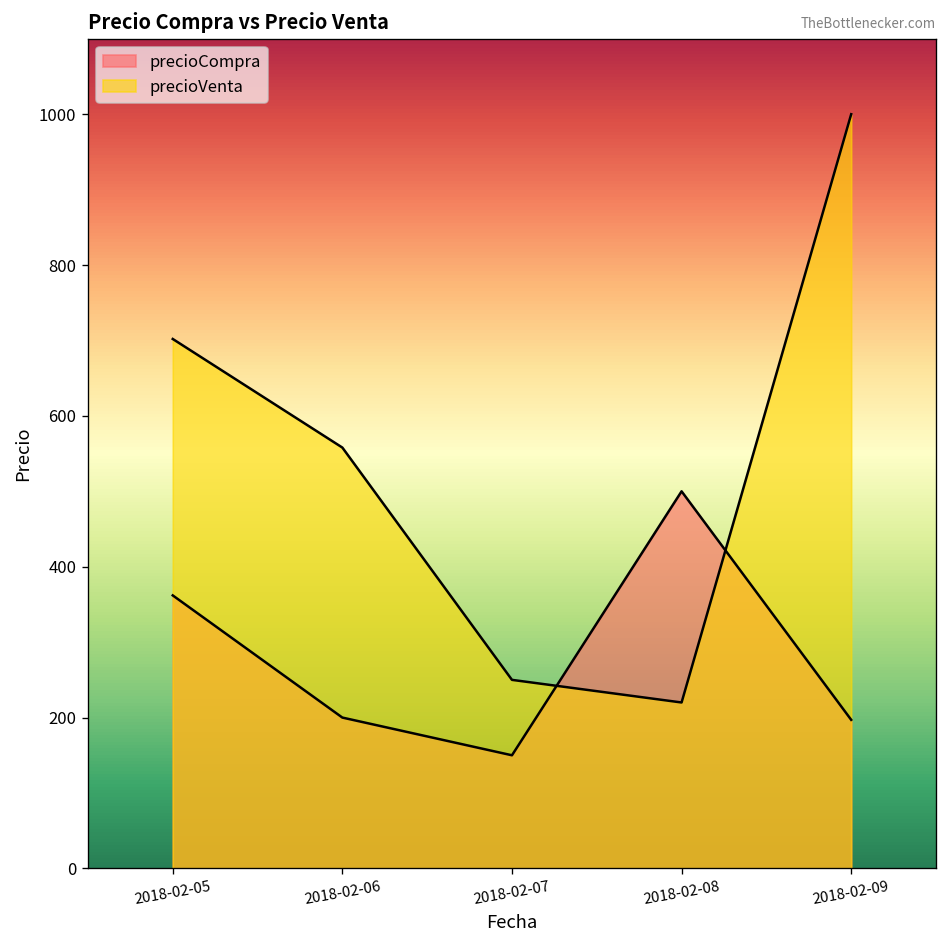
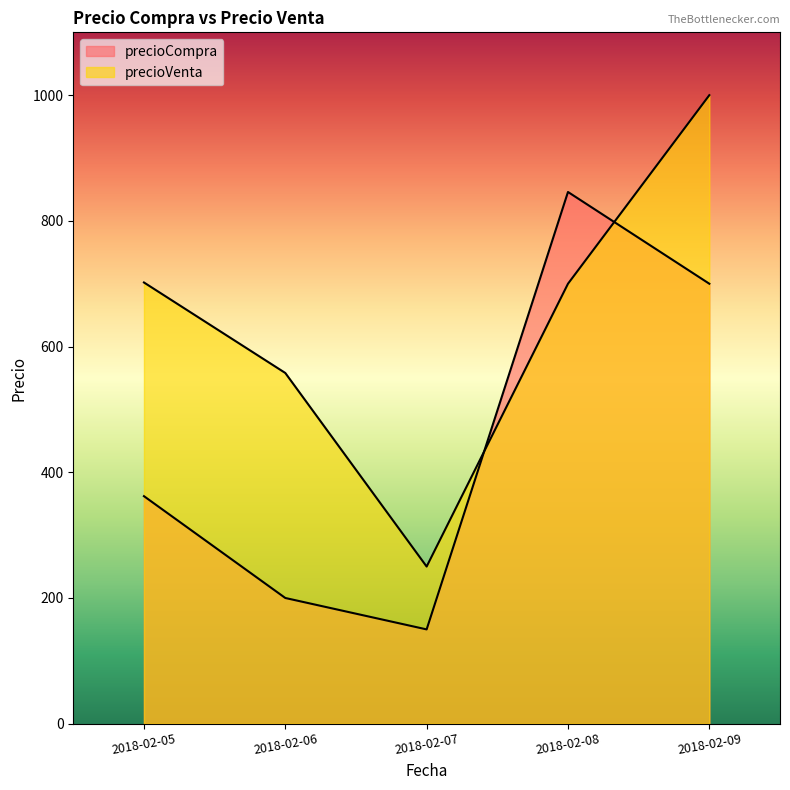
precioCompra, 2018-02-08: 500 -> 850
precioVenta, 2018-02-08: 220 -> 700
precioCompra, 2018-02-09: 200 -> 700
